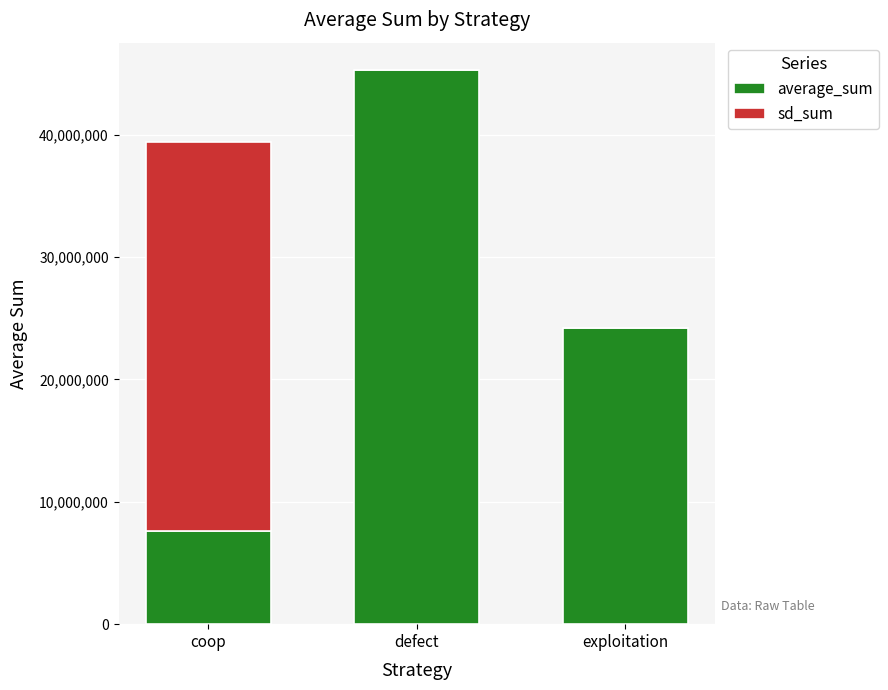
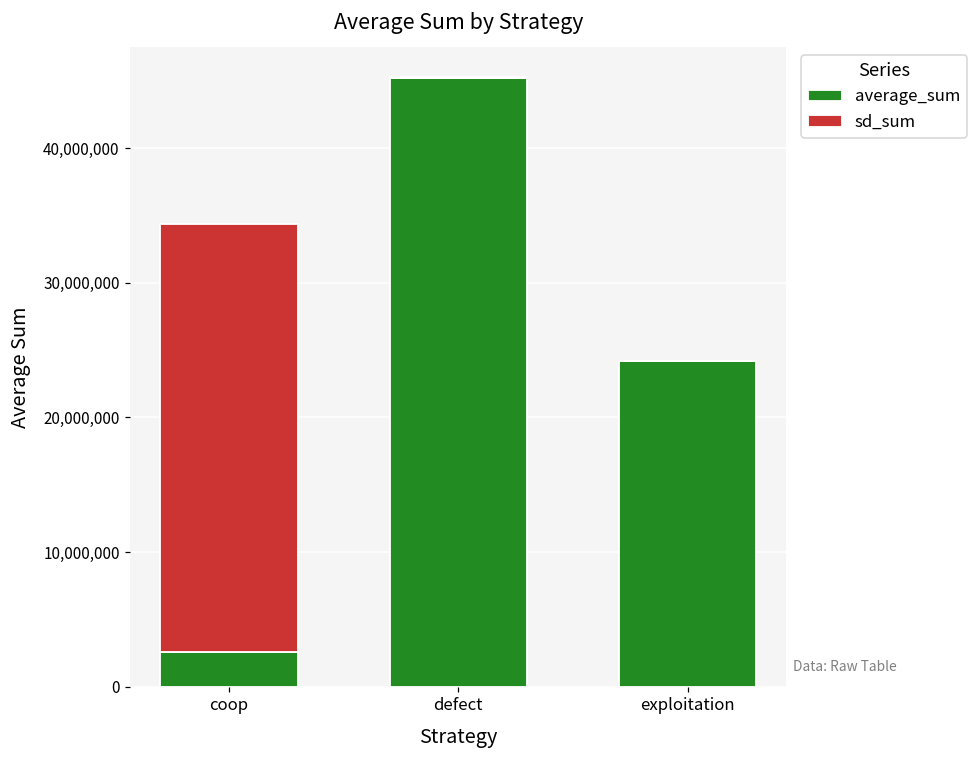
average_sum, coop: 7,600,000 -> 2,600,000
